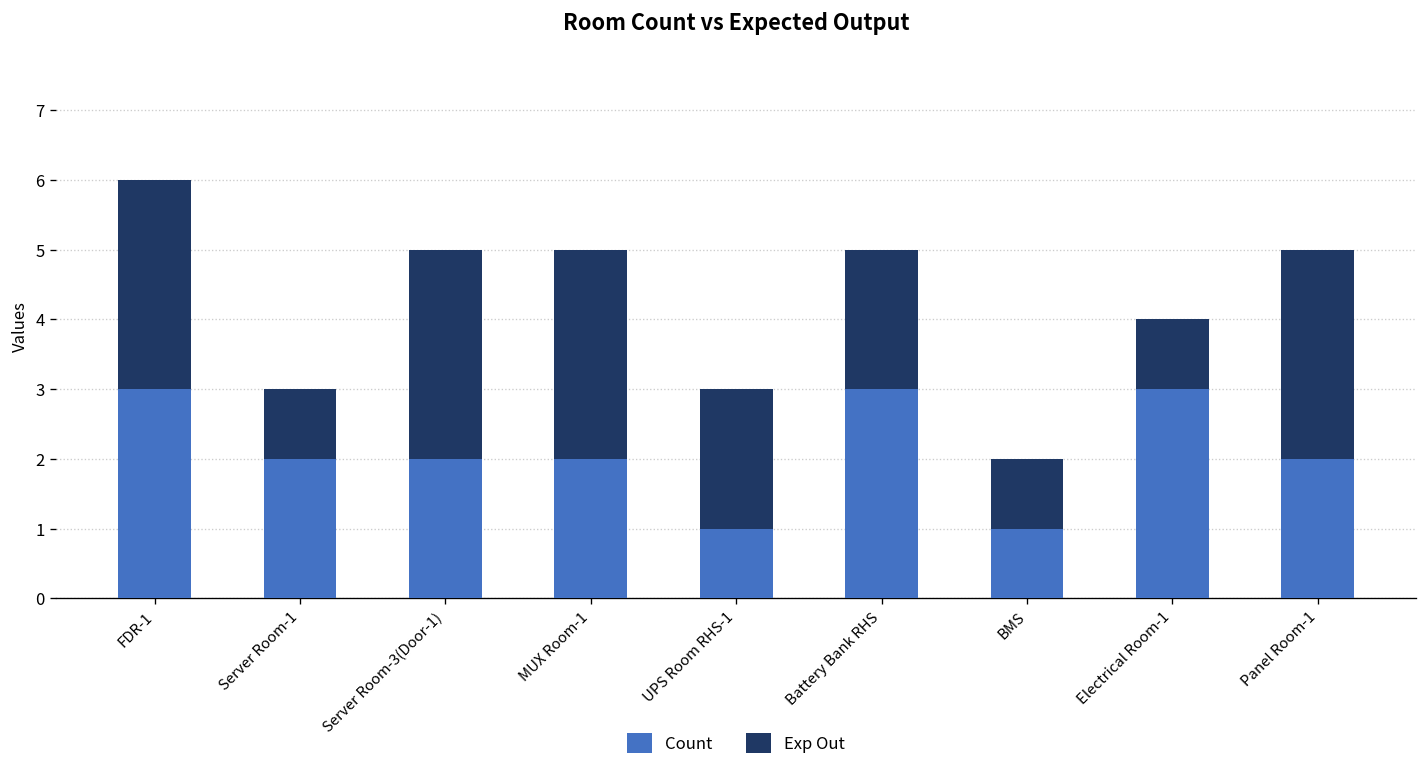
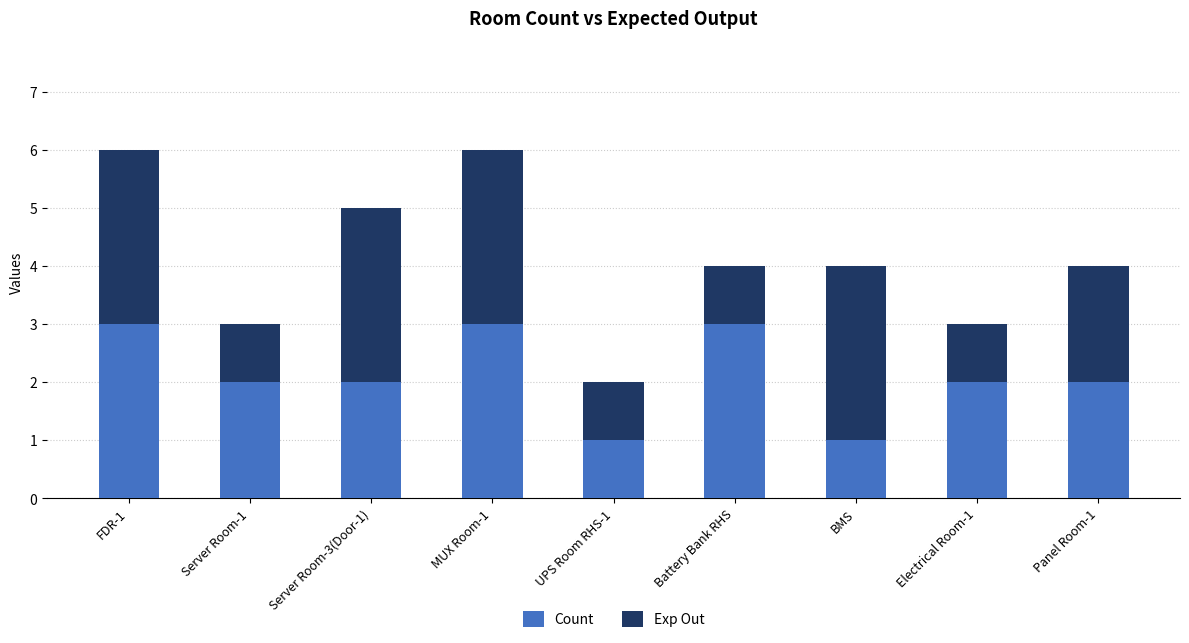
Count, MUX Room-1: 2 -> 3
Exp Out, UPS Room RHS-1: 2 -> 1
Exp Out, Battery Bank RHS: 2 -> 1
Exp Out, BMS: 1 -> 3
Count, Electrical Room-1: 3 -> 2
Exp Out, Panel Room-1: 3 -> 2
